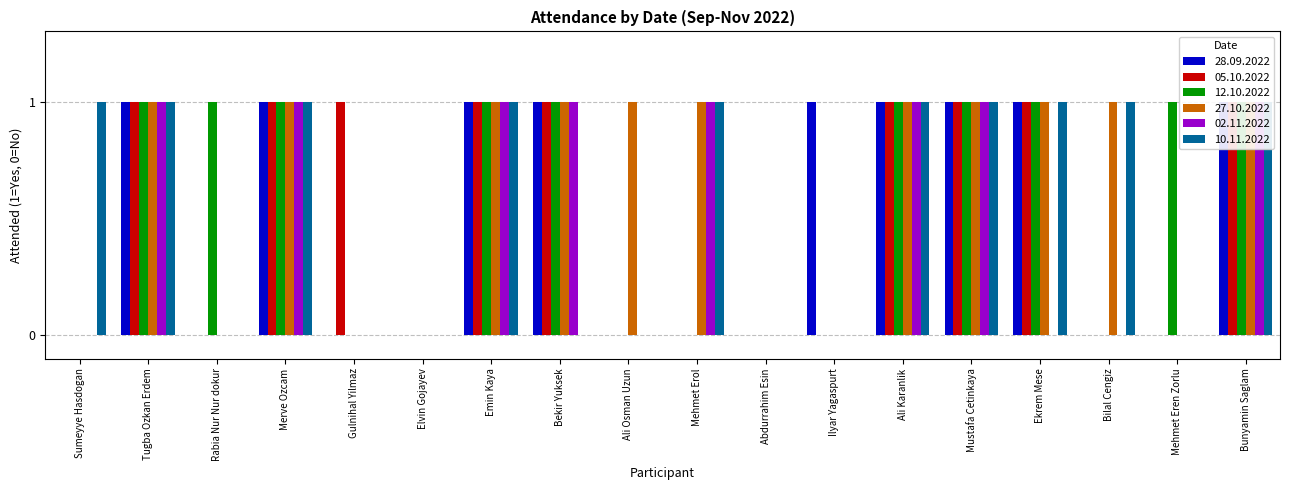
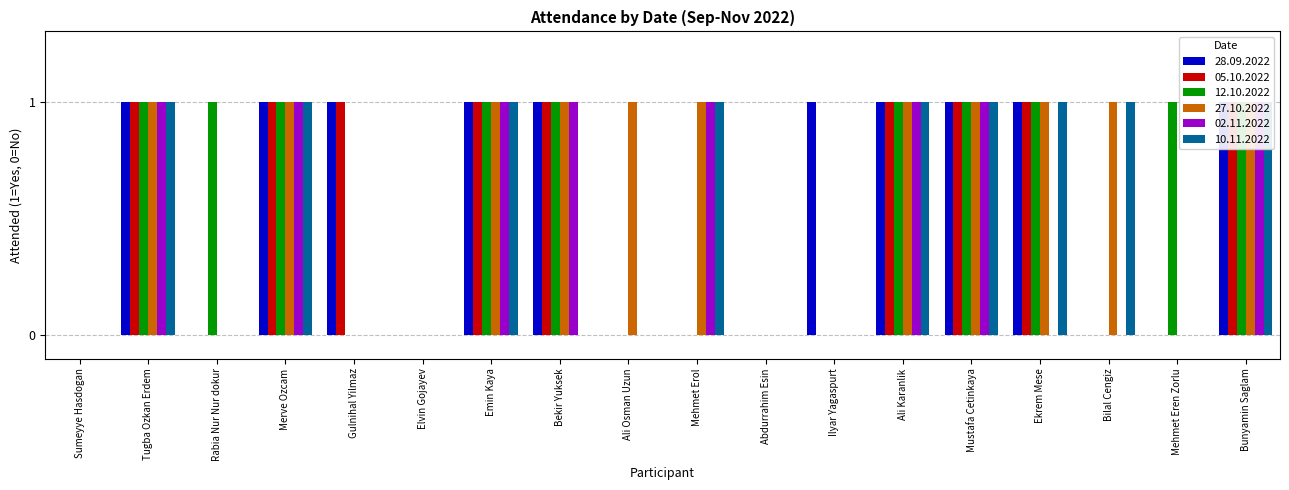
10.11.2022, Sumeyye Hasdogan: 1 -> 0
28.09.2022, Gulnihal Yilmaz: 0 -> 1
